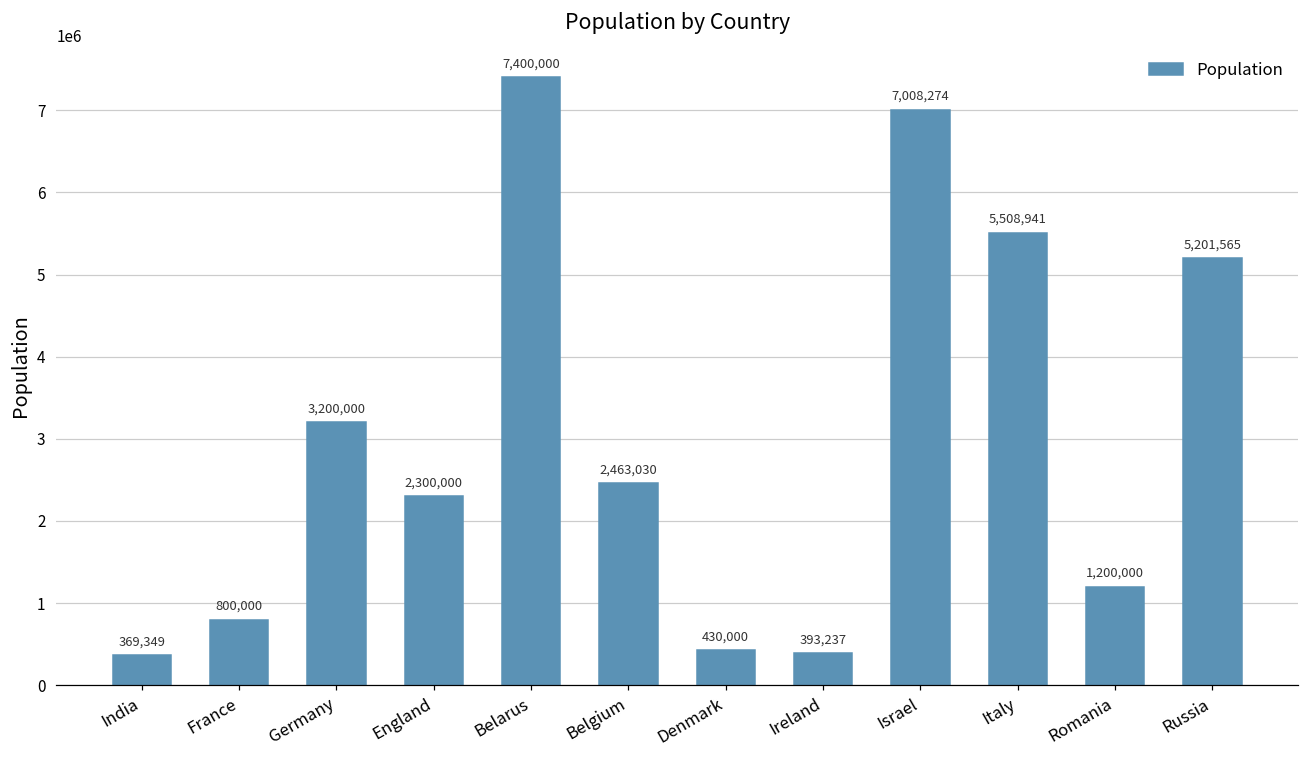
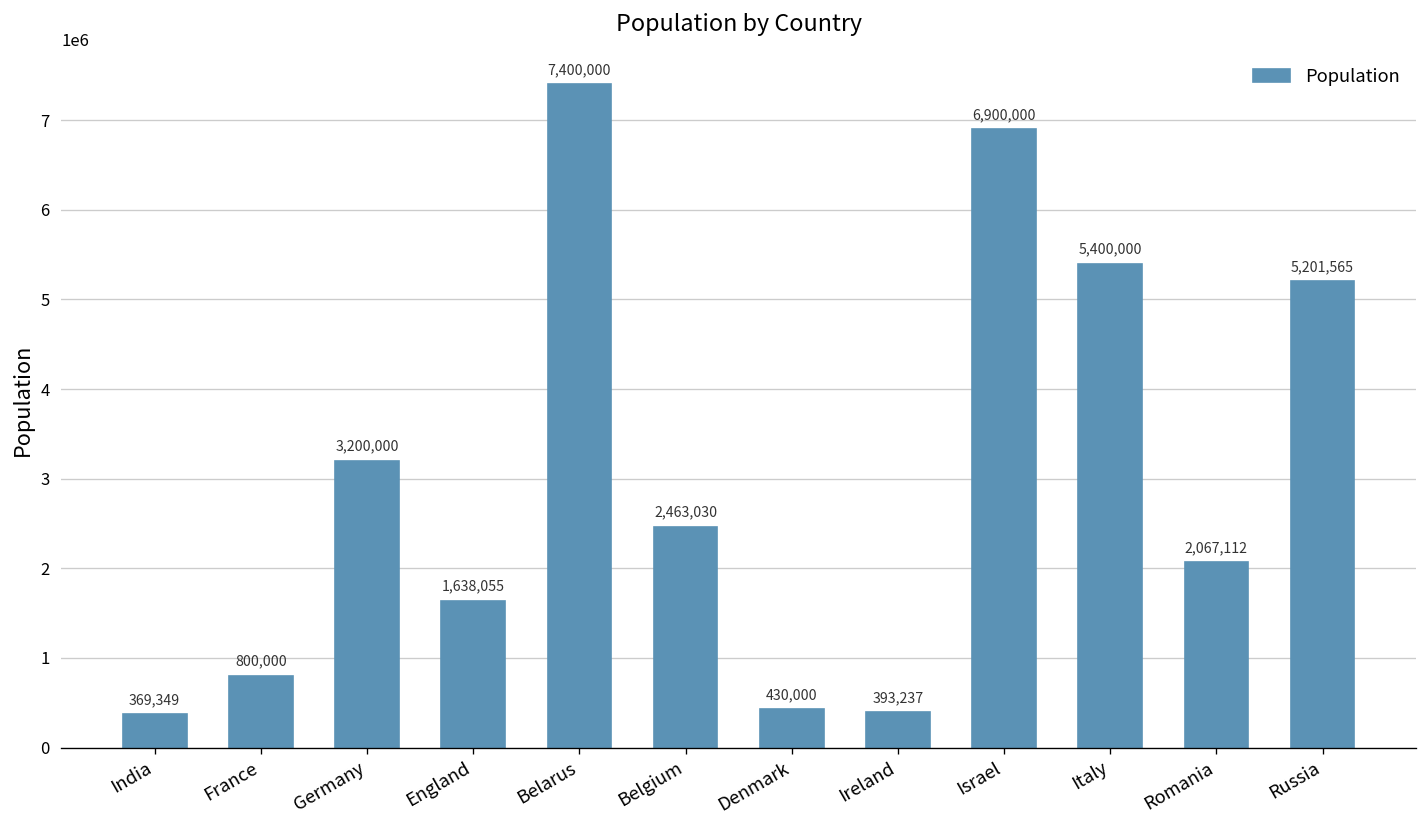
England: 2,300,000 -> 1,638,055
Israel: 7,008,274 -> 6,900,000
Italy: 5,508,941 -> 5,400,000
Romania: 1,200,000 -> 2,067,112
